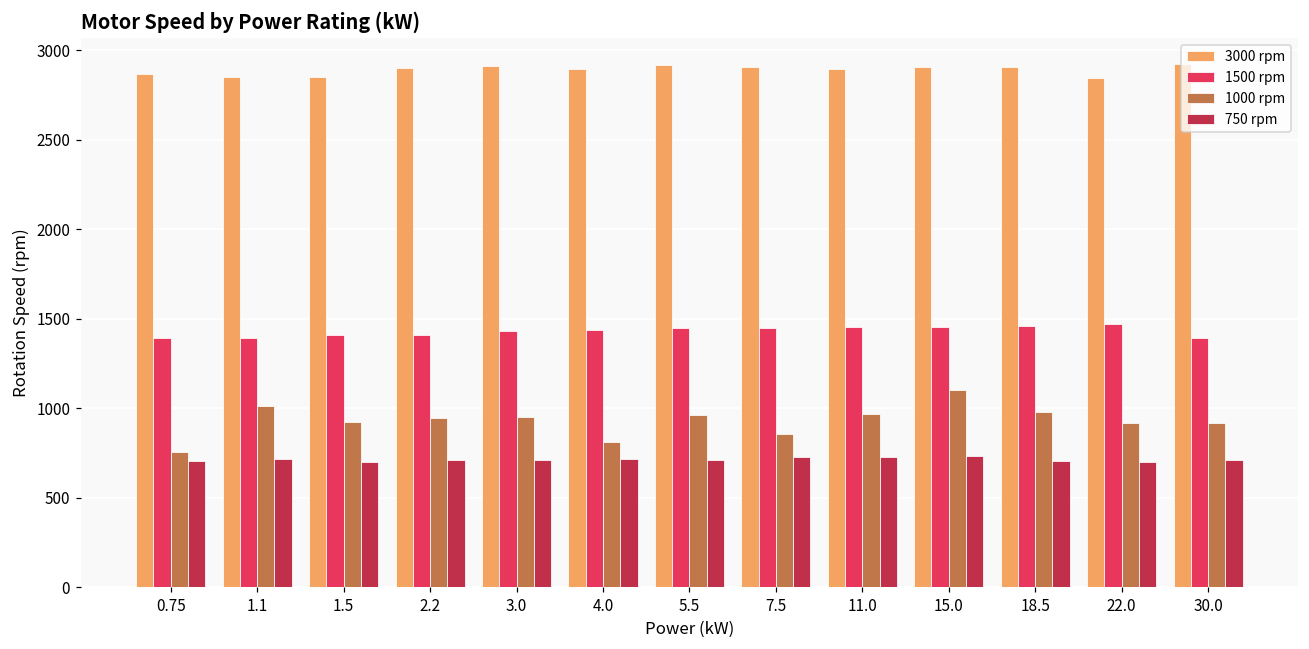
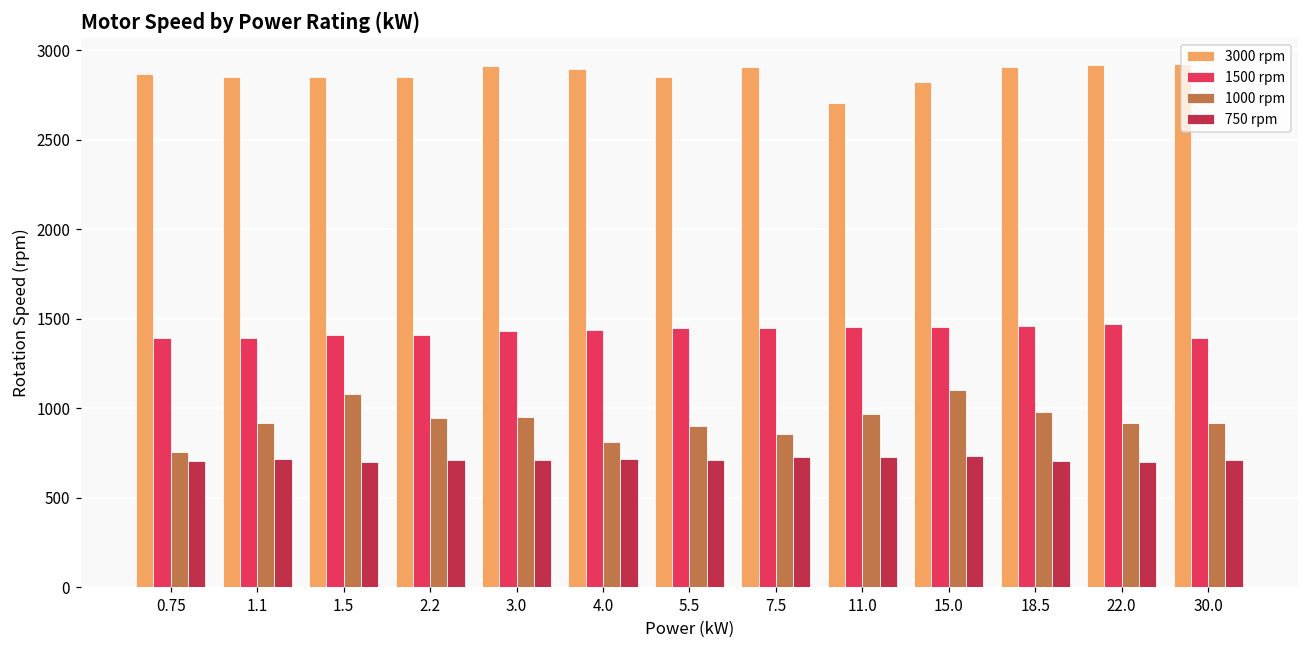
1000 rpm, 1.1: 1010 -> 920
1000 rpm, 1.5: 930 -> 1080
3000 rpm, 2.2: 2900 -> 2850
3000 rpm, 5.5: 2920 -> 2850
1000 rpm, 5.5: 960 -> 900
3000 rpm, 11.0: 2900 -> 2700
3000 rpm, 15.0: 2910 -> 2830
3000 rpm, 22.0: 2850 -> 2920
